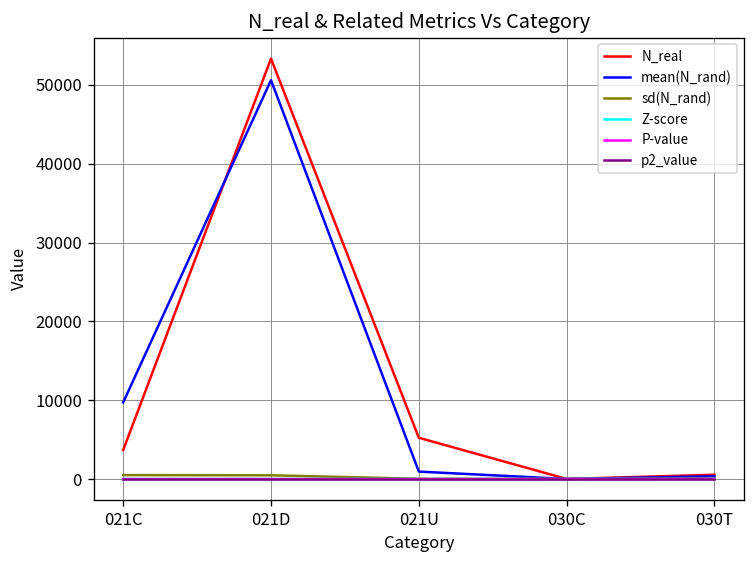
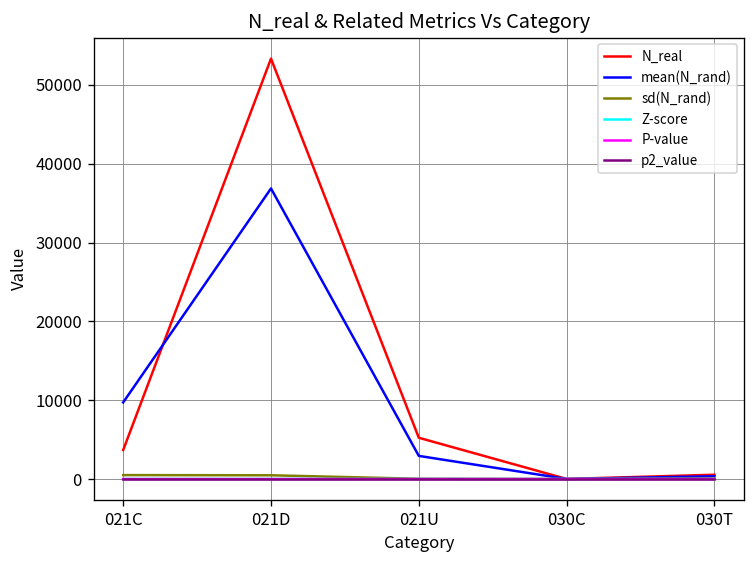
mean(N_rand), 021D: 51000 -> 37000
mean(N_rand), 021U: 1000 -> 3000
